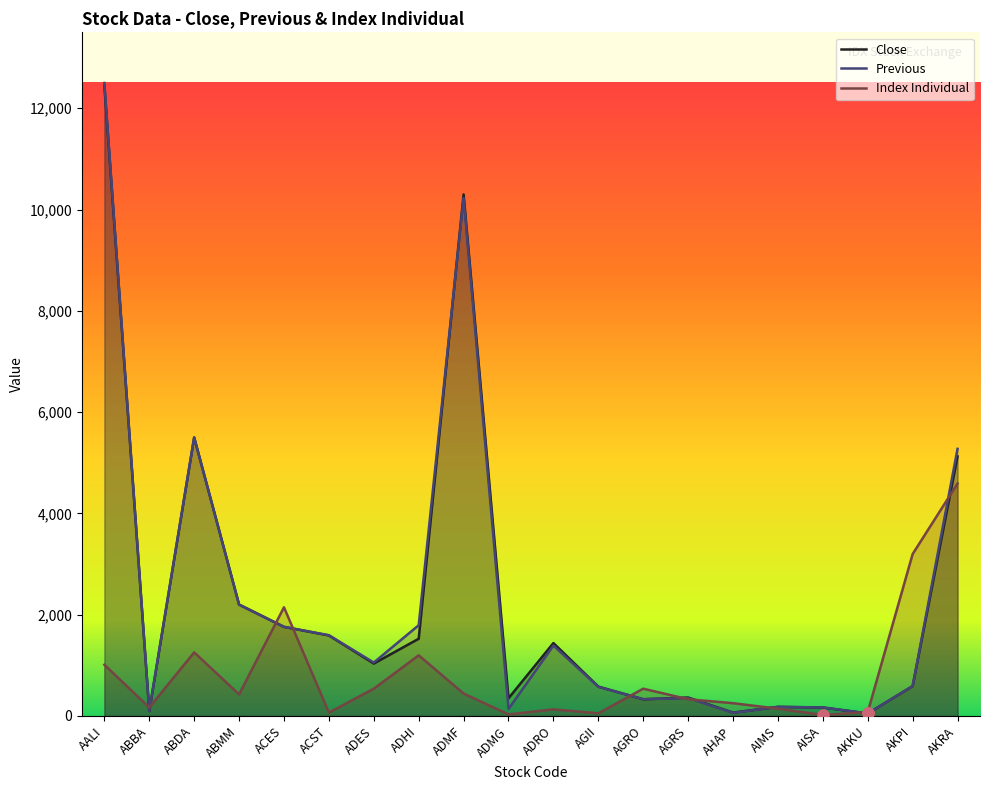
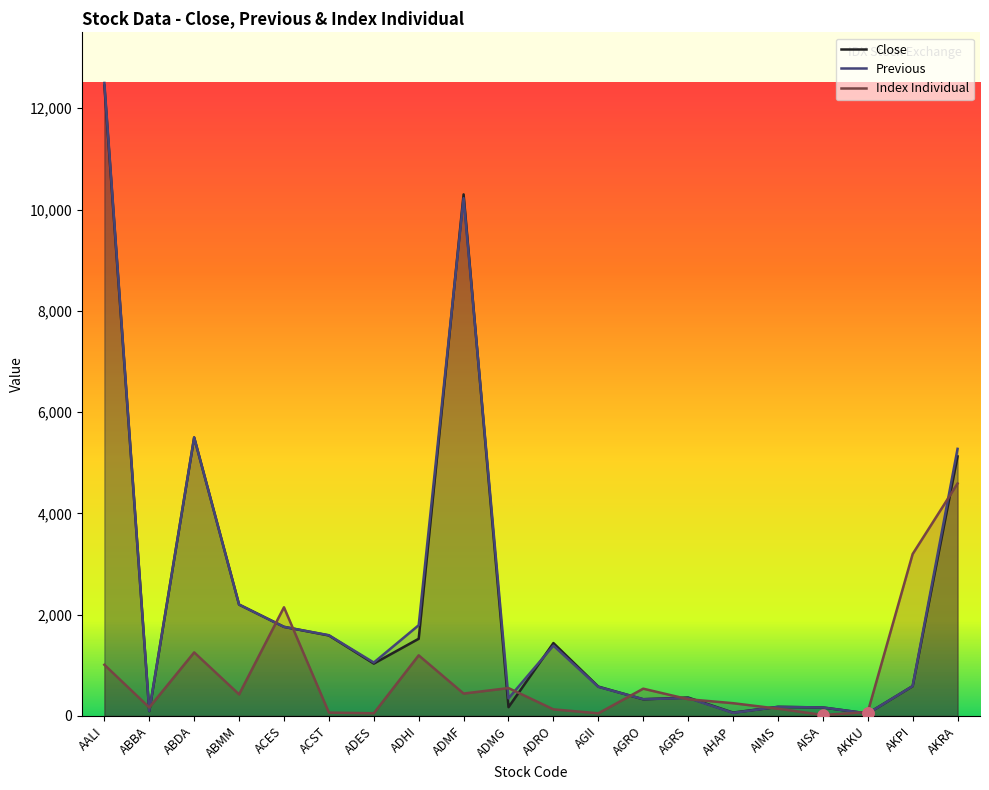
Index Individual, ADES: 500 -> 100
Close, ADMG: 400 -> 200
Previous, ADMG: 100 -> 300
Index Individual, ADMG: 0 -> 600
